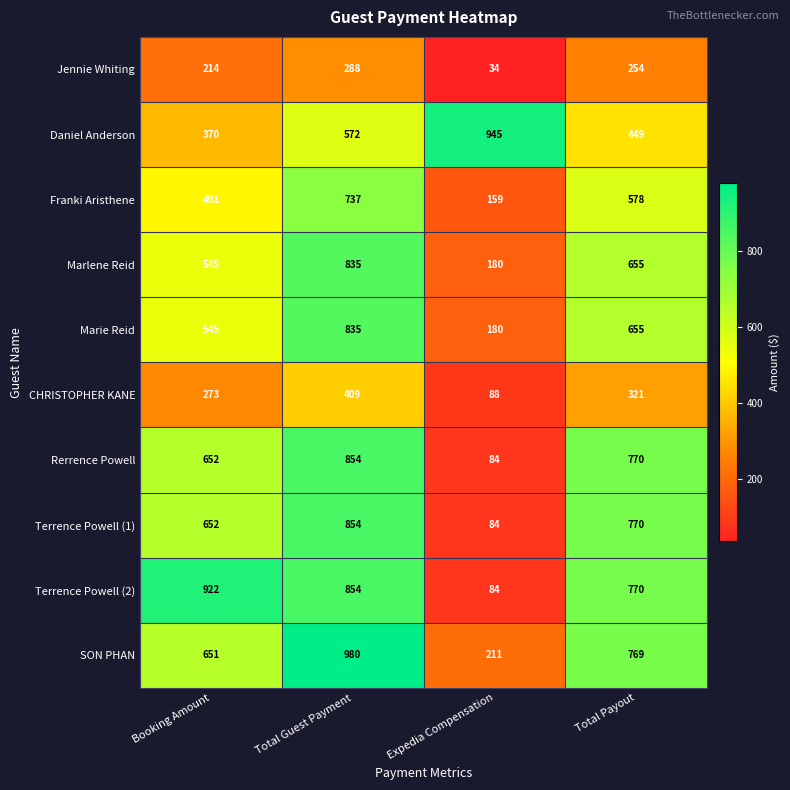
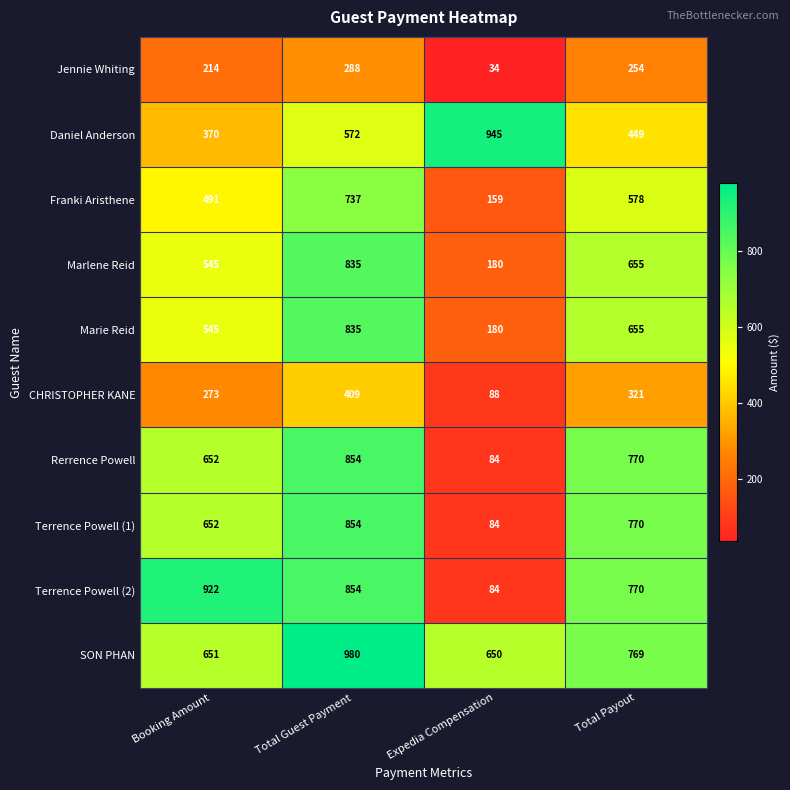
SON PHAN, Expedia Compensation: 211 -> 650
